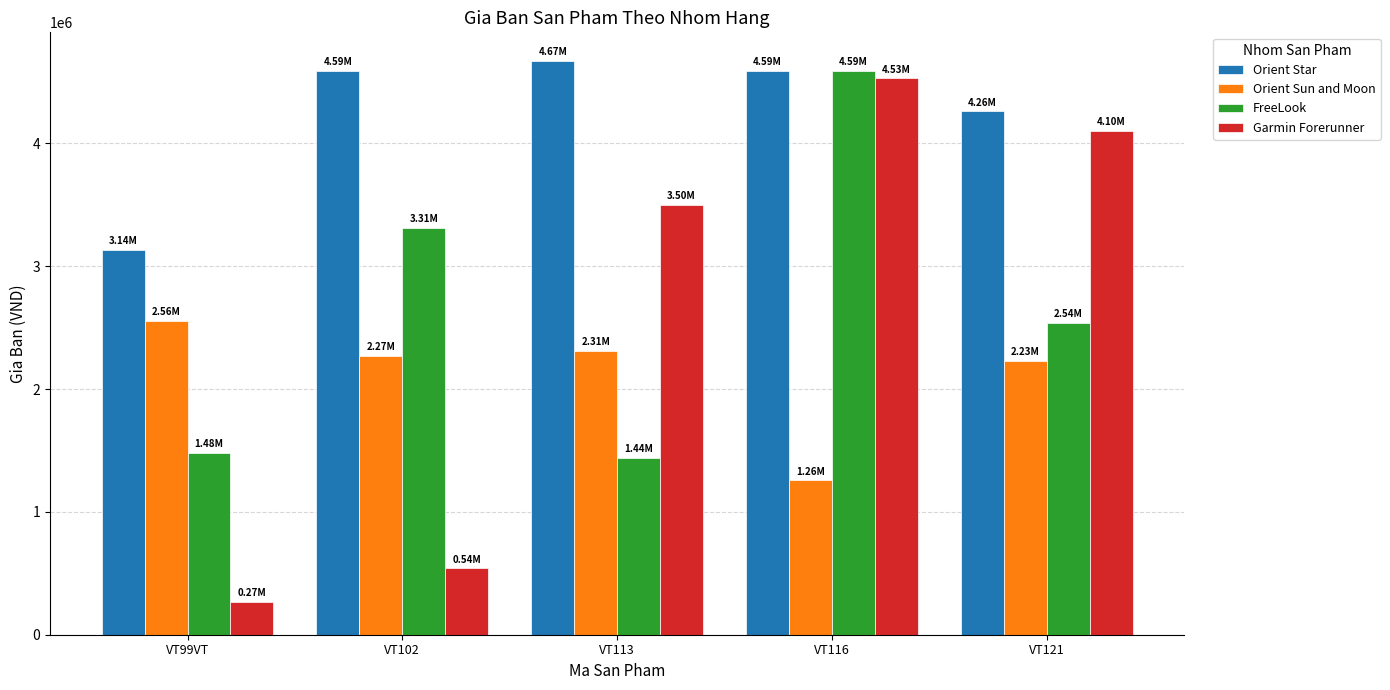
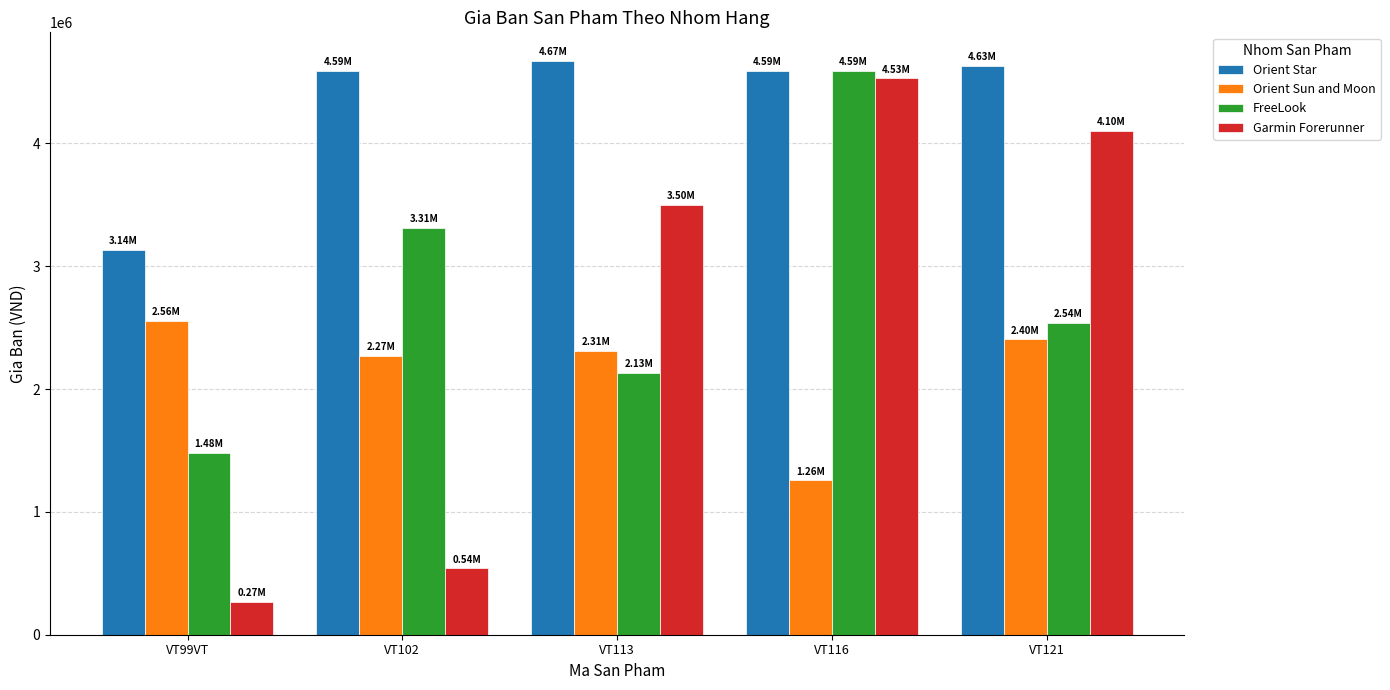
FreeLook, VT113: 1.44M -> 2.13M
Orient Star, VT121: 4.26M -> 4.63M
Orient Sun and Moon, VT121: 2.23M -> 2.40M
